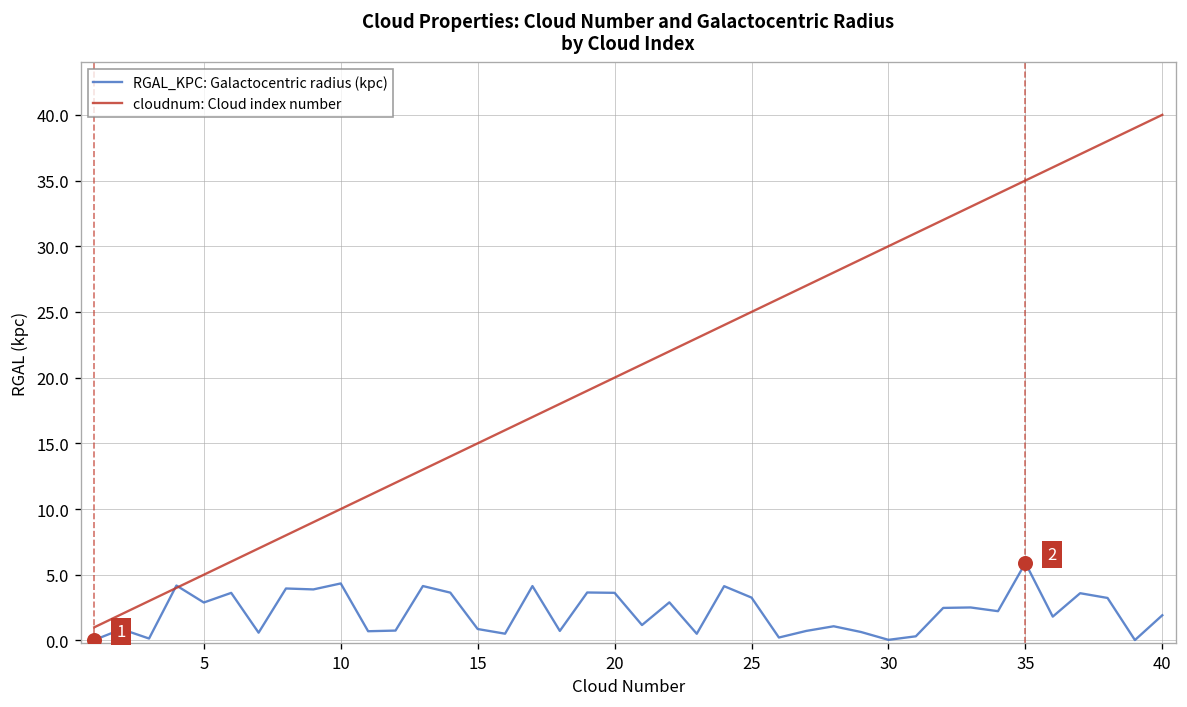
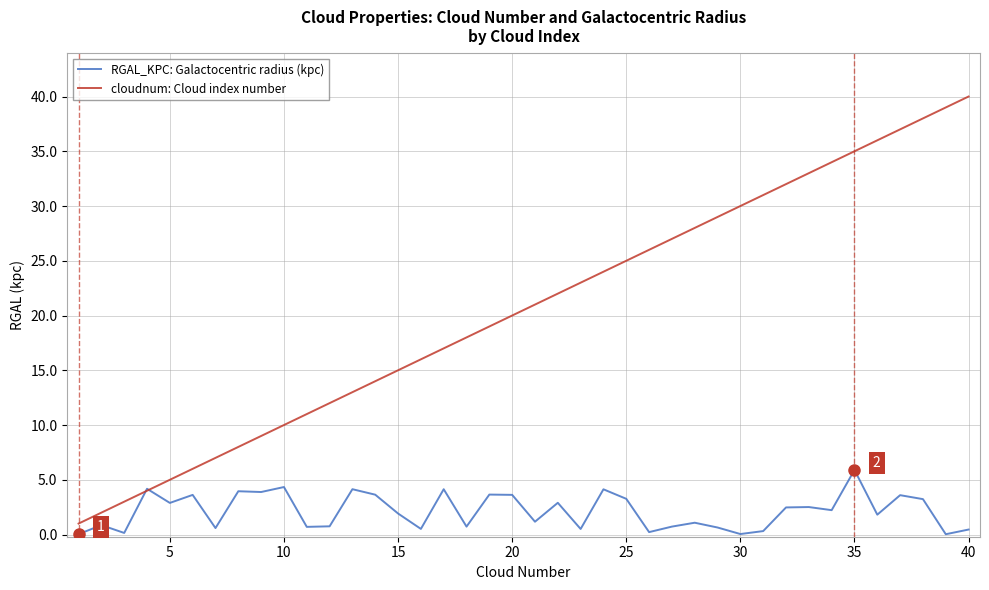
RGAL_KPC: Galactocentric radius (kpc), 15: 0.9 -> 1.9
RGAL_KPC: Galactocentric radius (kpc), 40: 1.9 -> 0.5
